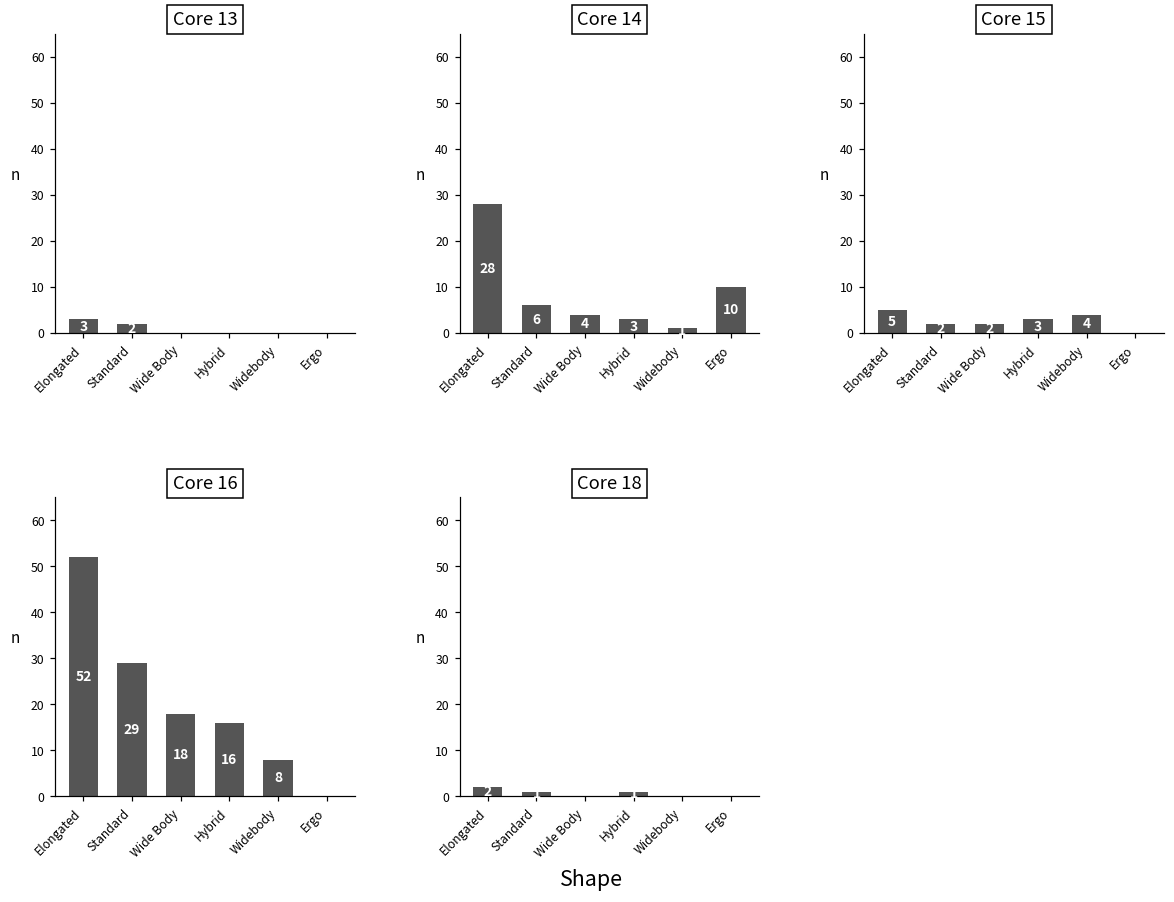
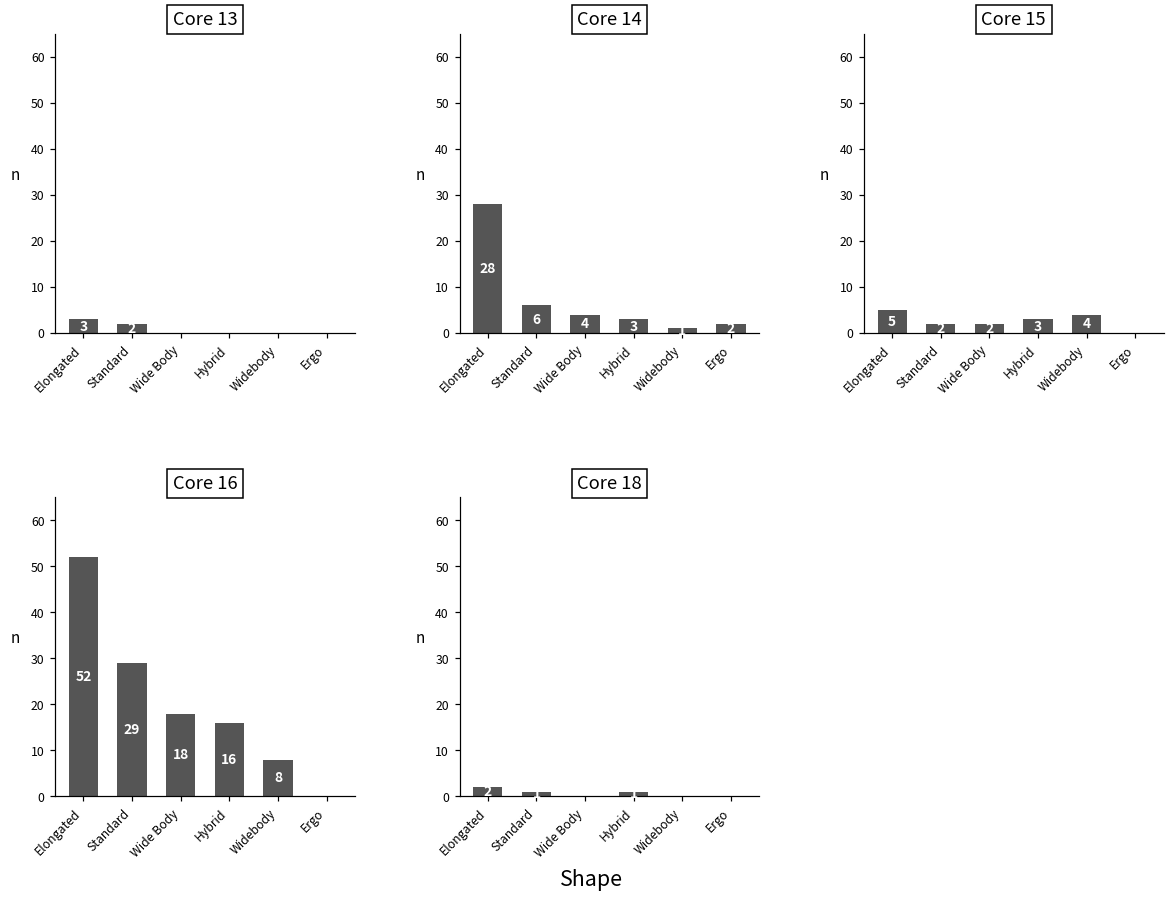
Core 14, Ergo: 10 -> 2
